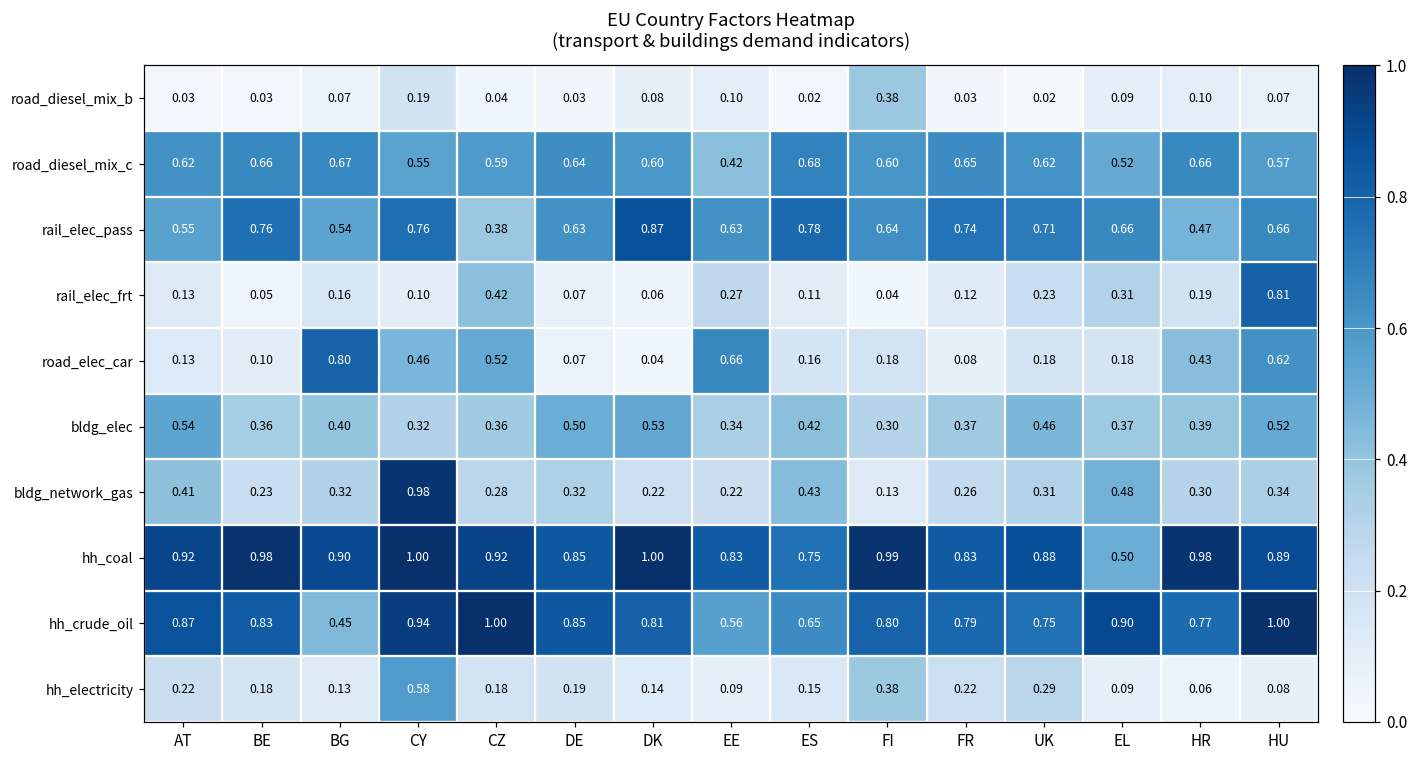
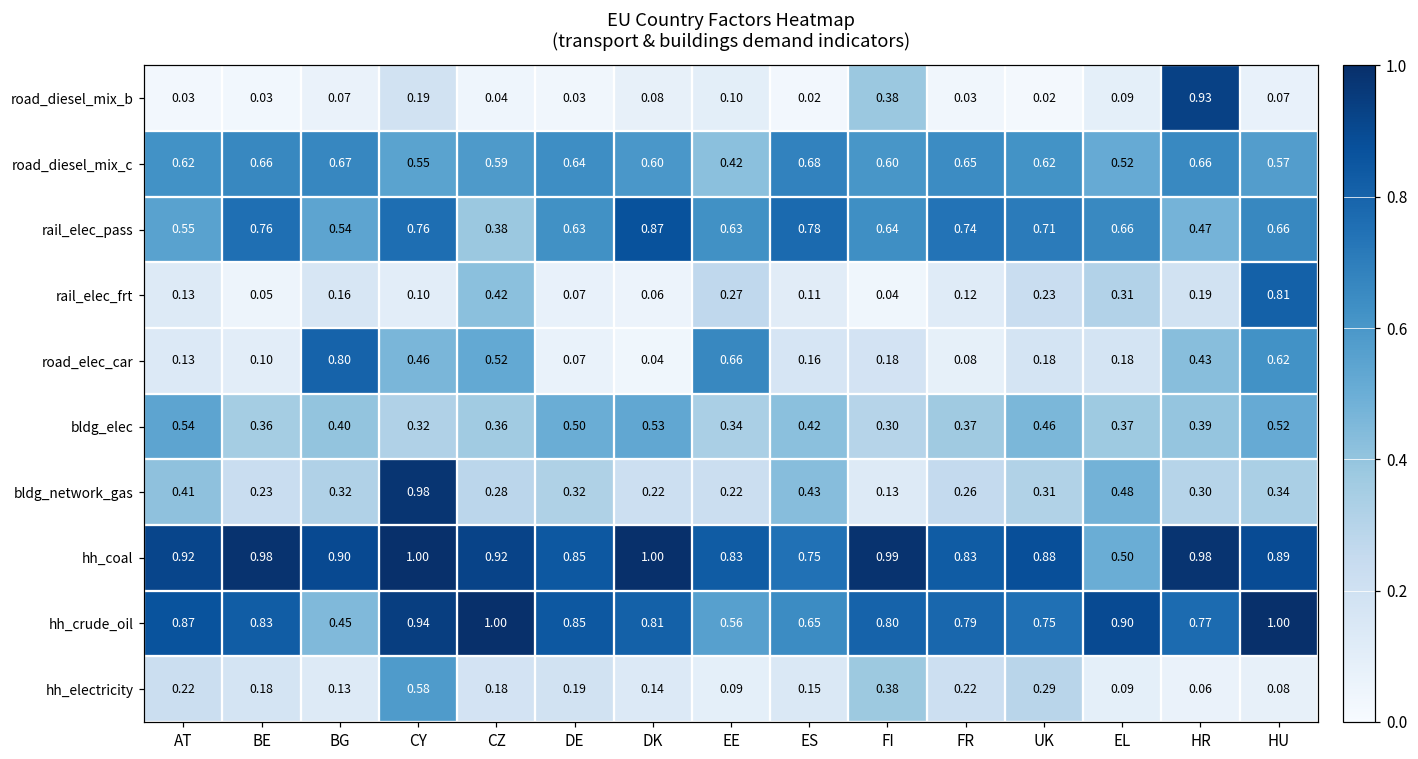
road_diesel_mix_b, HR: 0.10 -> 0.93
